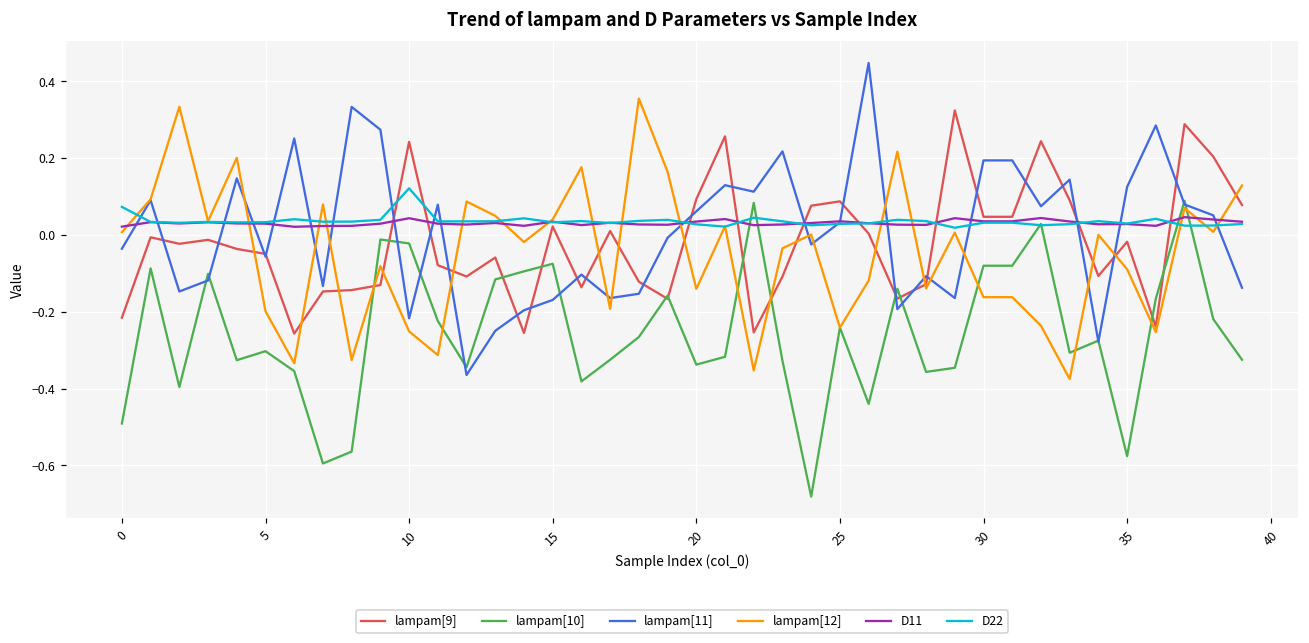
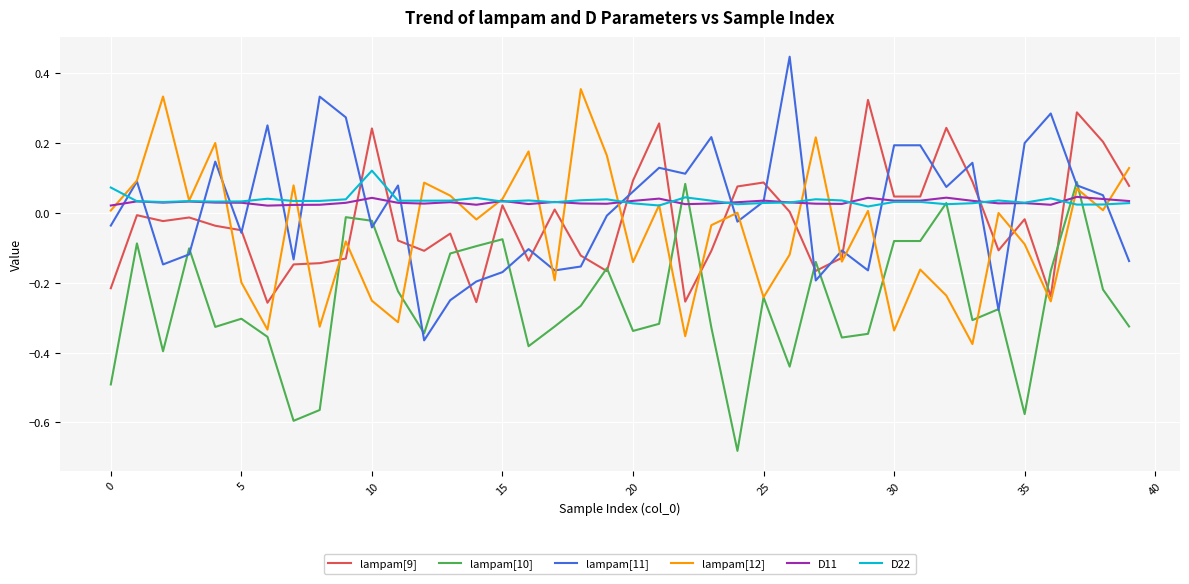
lampam[11], 10: -0.22 -> -0.04
lampam[12], 30: -0.16 -> -0.34
lampam[11], 35: 0.12 -> 0.20
